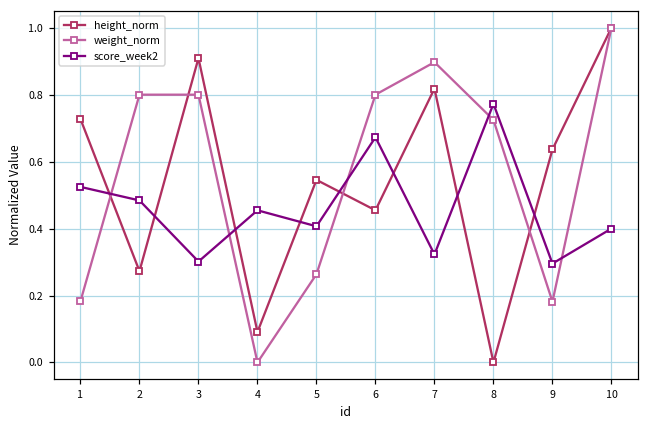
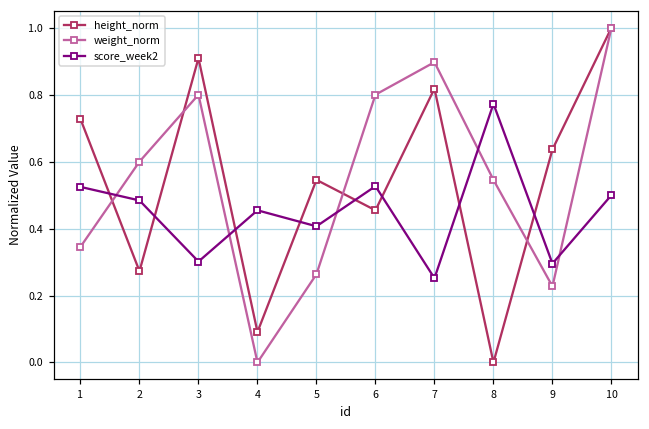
weight_norm, 1: 0.18 -> 0.35
weight_norm, 2: 0.8 -> 0.6
score_week2, 6: 0.67 -> 0.53
score_week2, 7: 0.32 -> 0.25
weight_norm, 8: 0.72 -> 0.55
weight_norm, 9: 0.18 -> 0.23
score_week2, 10: 0.4 -> 0.5
